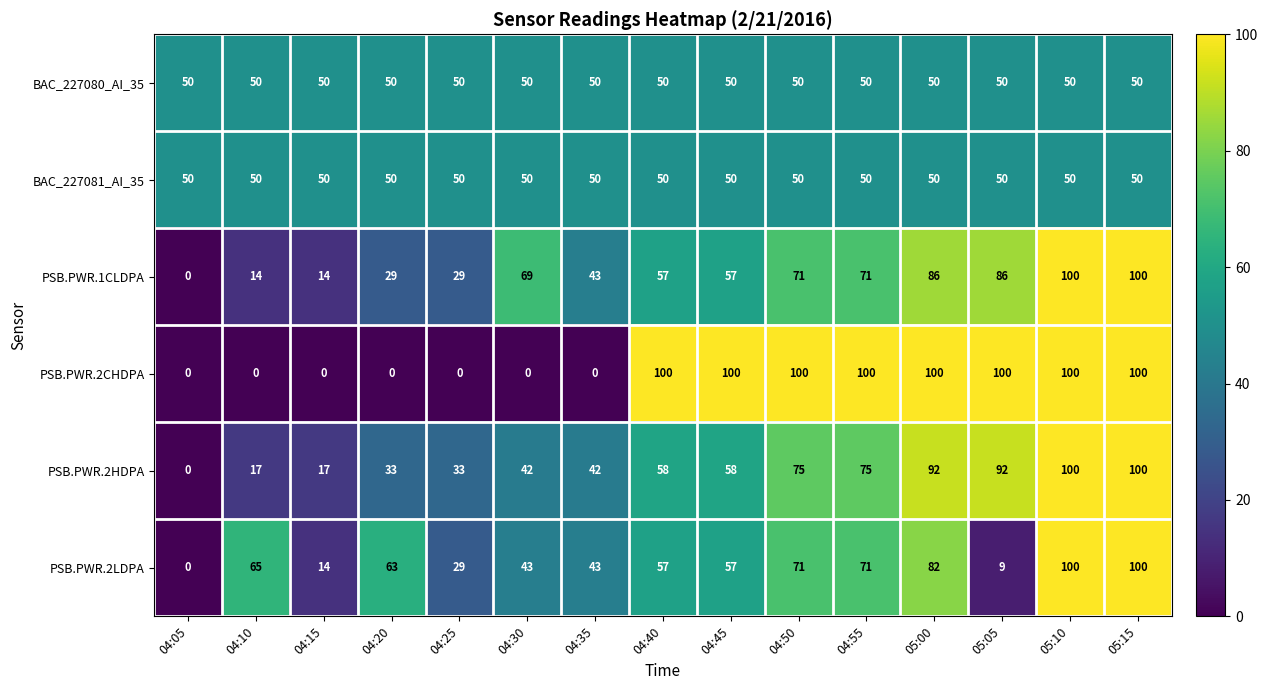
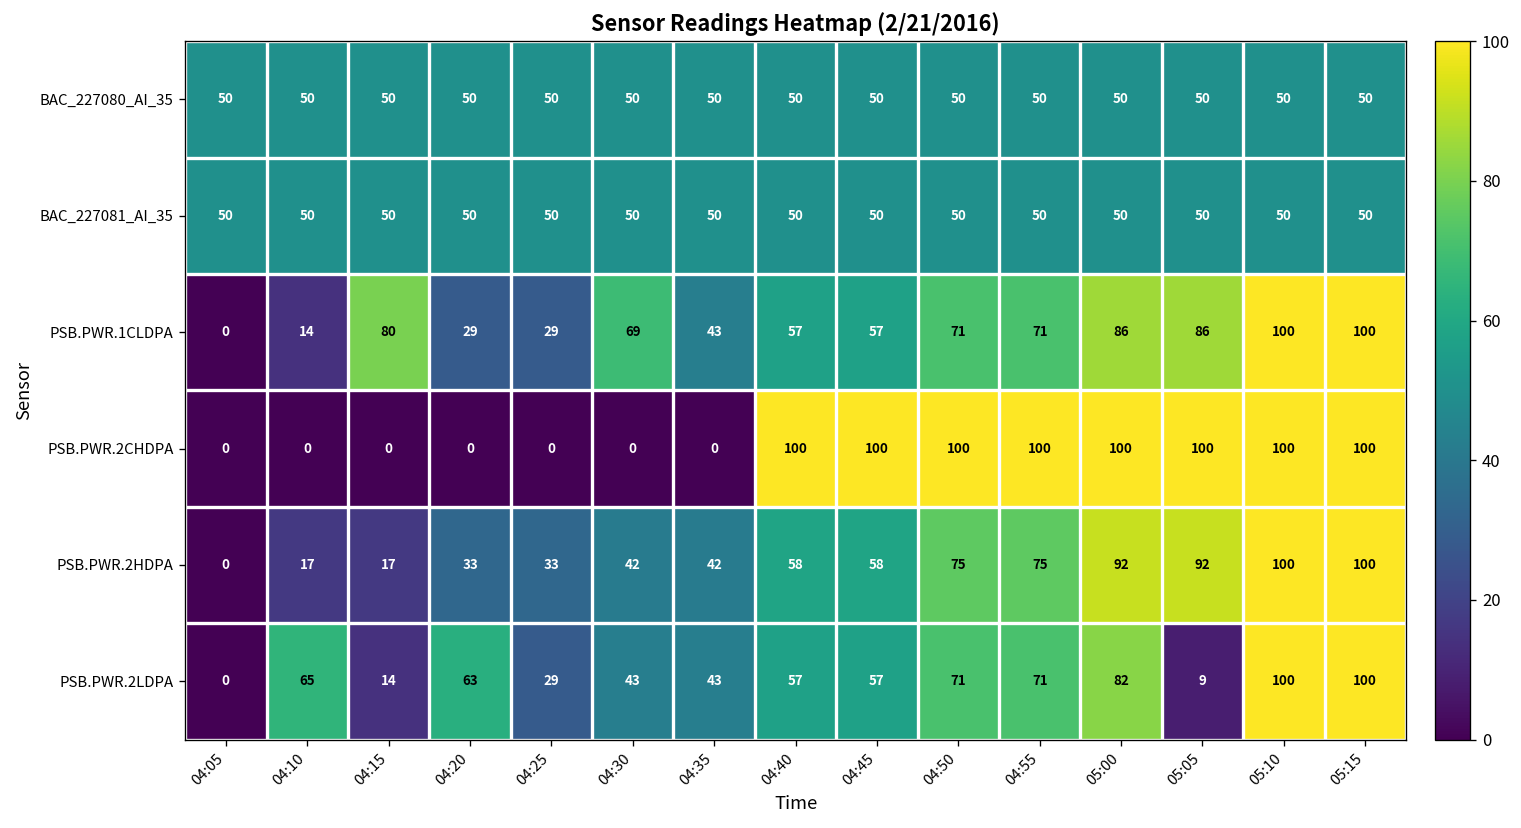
PSB.PWR.1CLDPA, 04:15: 14 -> 80
